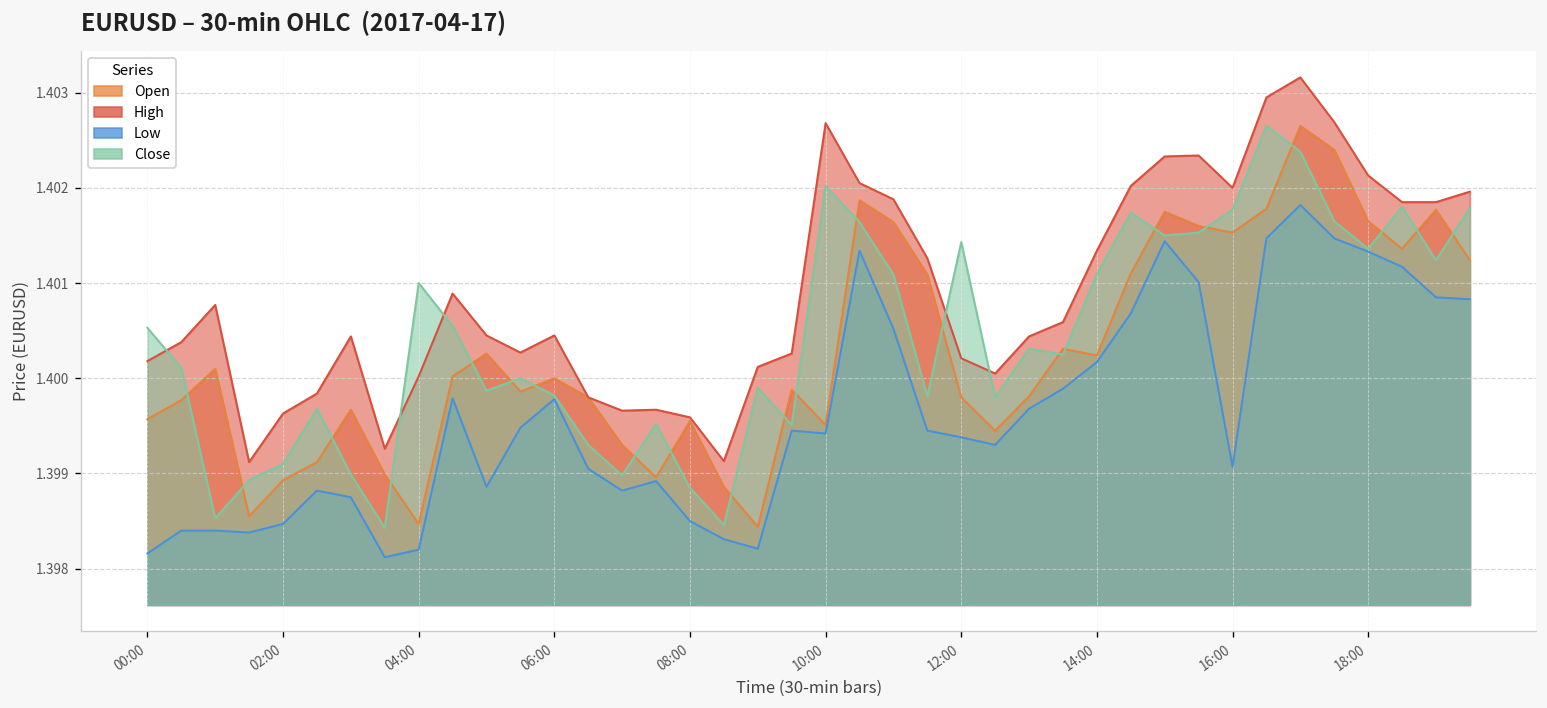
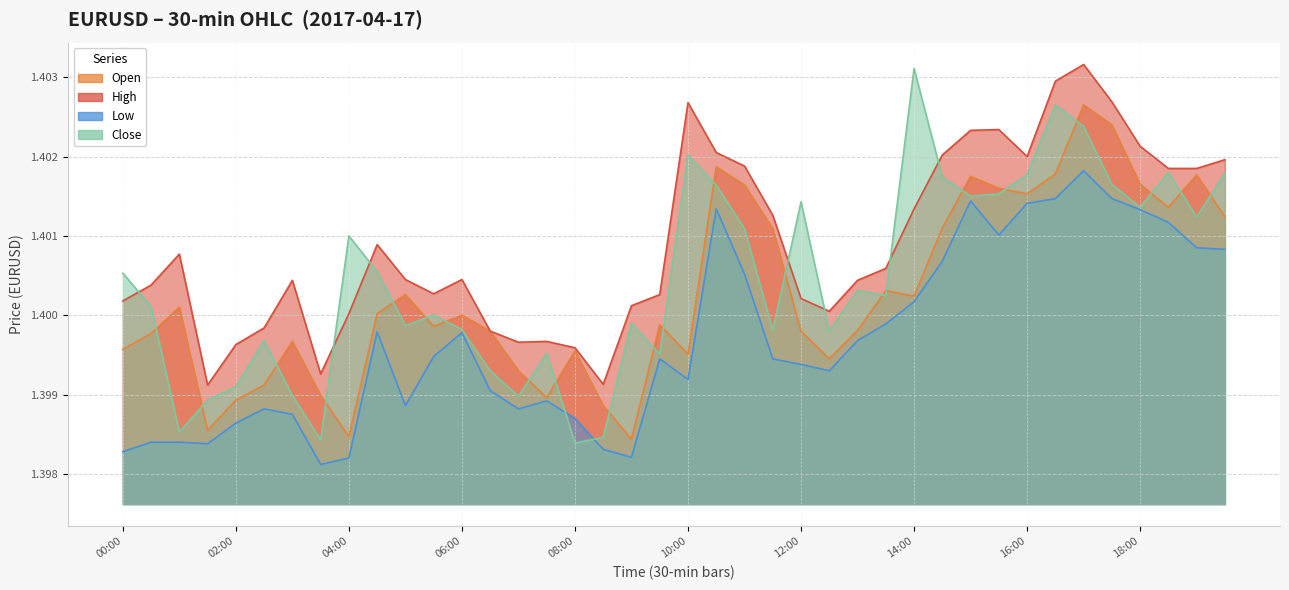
Low, 00:00: 1.3982 -> 1.3983
Low, 02:00: 1.3985 -> 1.3986
Low, 08:00: 1.3985 -> 1.3987
Close, 08:00: 1.3989 -> 1.3984
Low, 10:00: 1.3994 -> 1.3992
Close, 14:00: 1.4011 -> 1.4031
Low, 16:00: 1.3991 -> 1.4014
